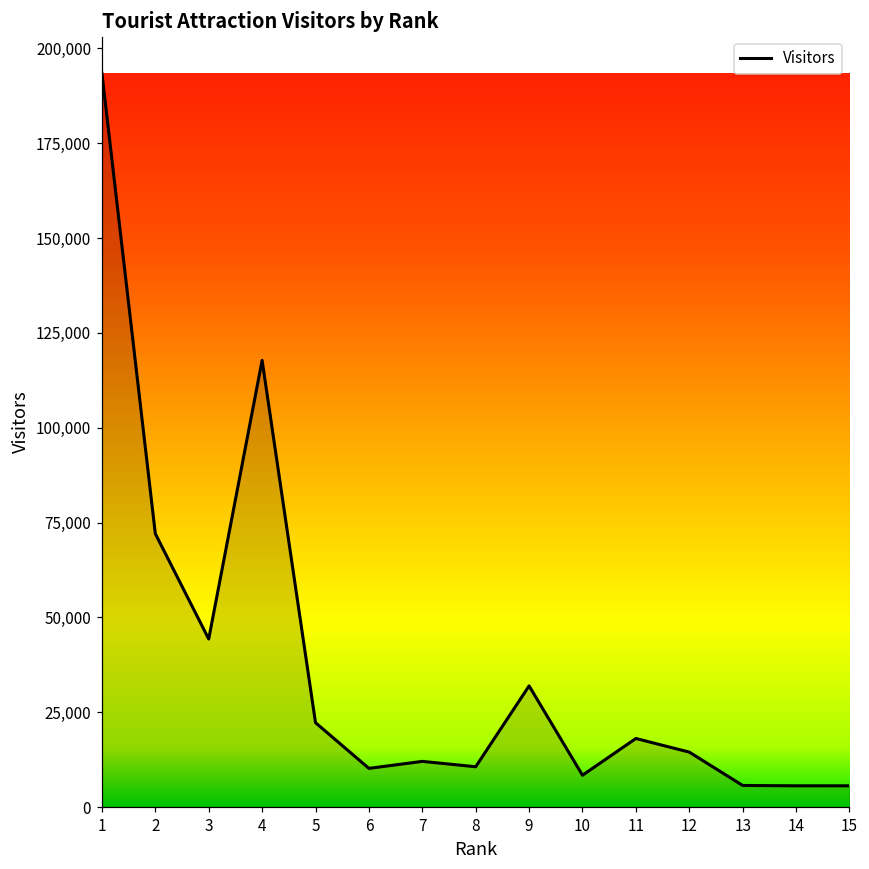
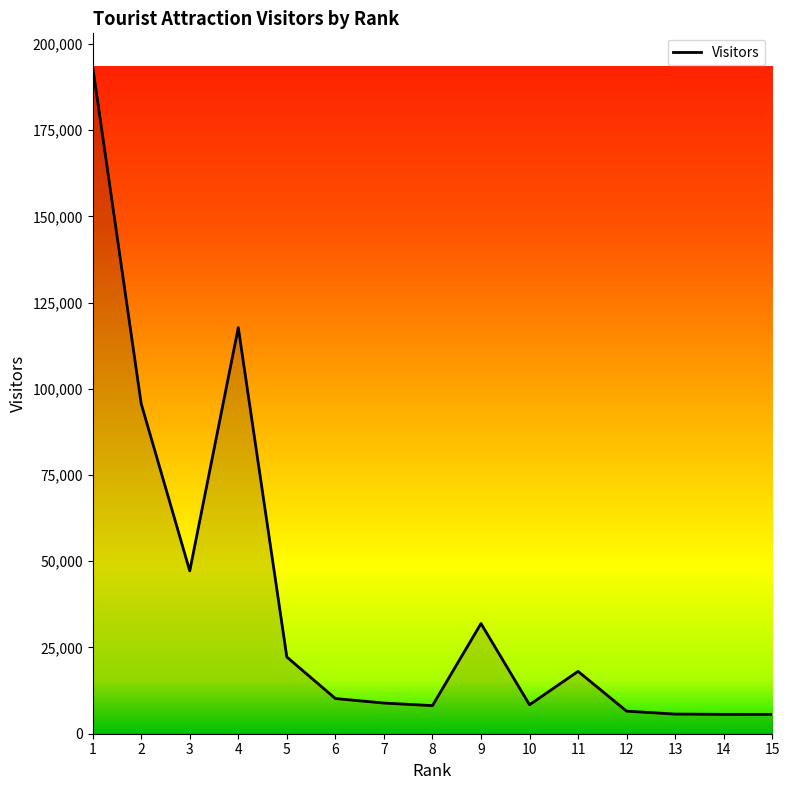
2: 72,000 -> 96,000
3: 44,000 -> 47,000
7: 12,000 -> 9,000
8: 11,000 -> 8,000
12: 14,000 -> 7,000
